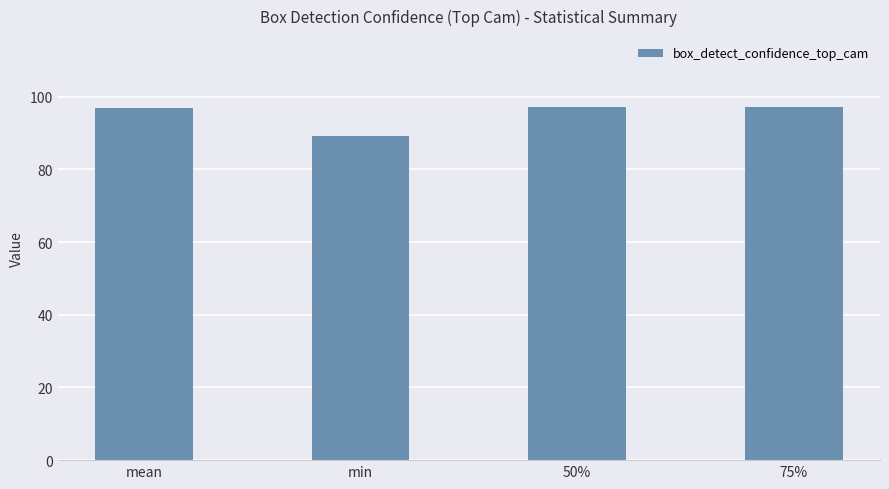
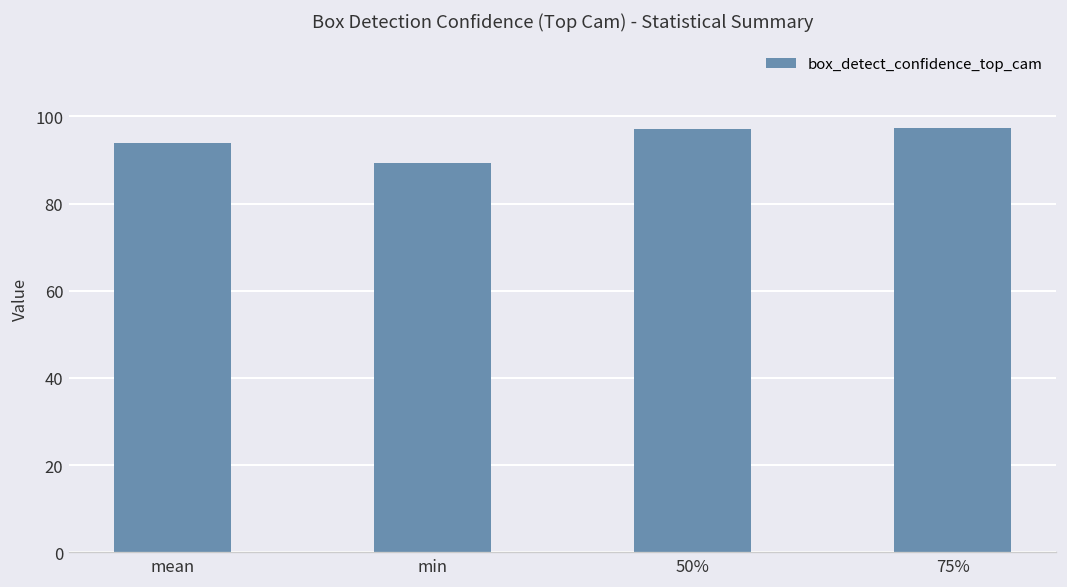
mean: 97 -> 94
